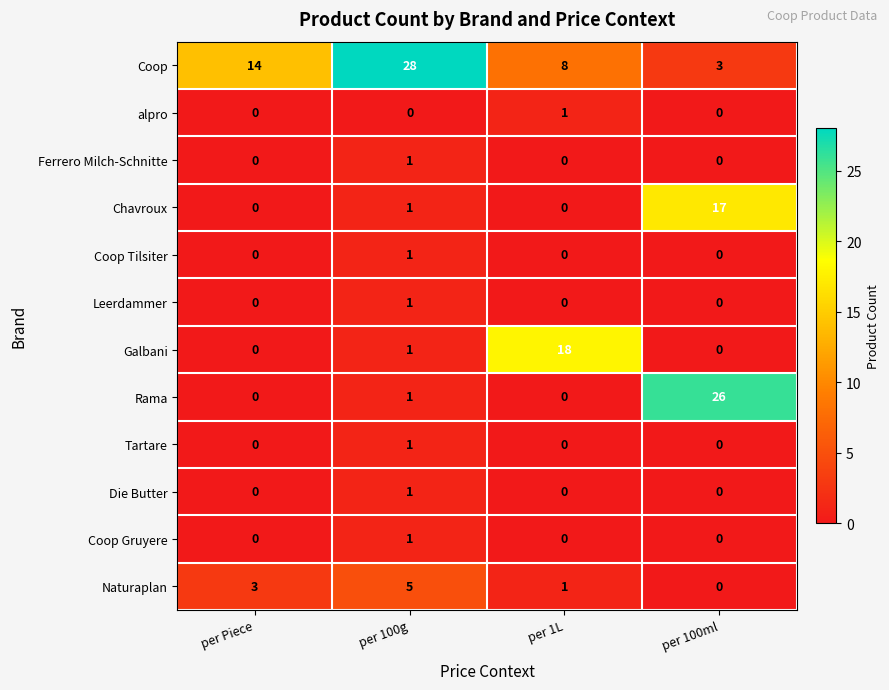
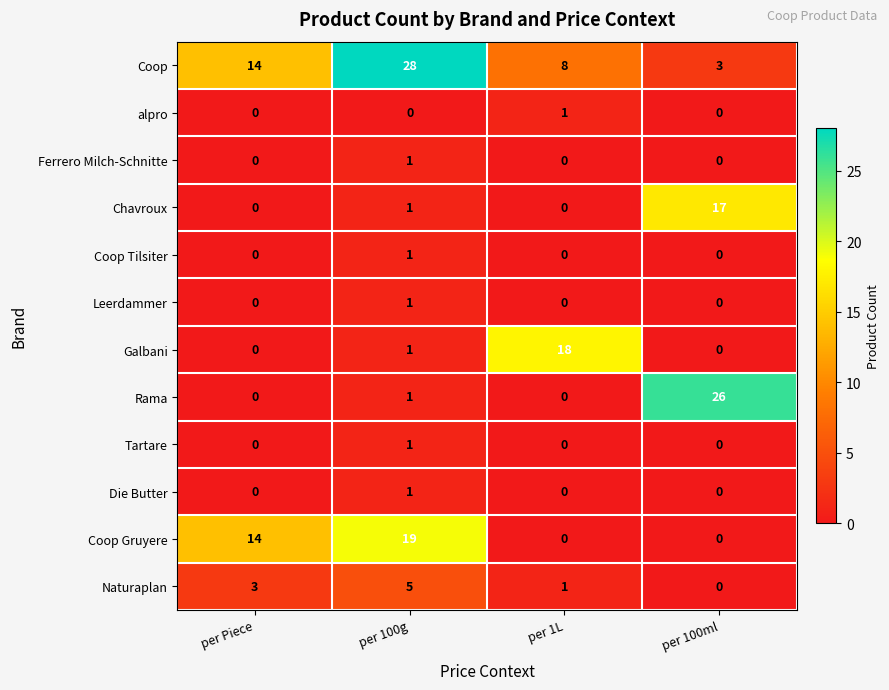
Coop Gruyere, per Piece: 0 -> 14
Coop Gruyere, per 100g: 1 -> 19
